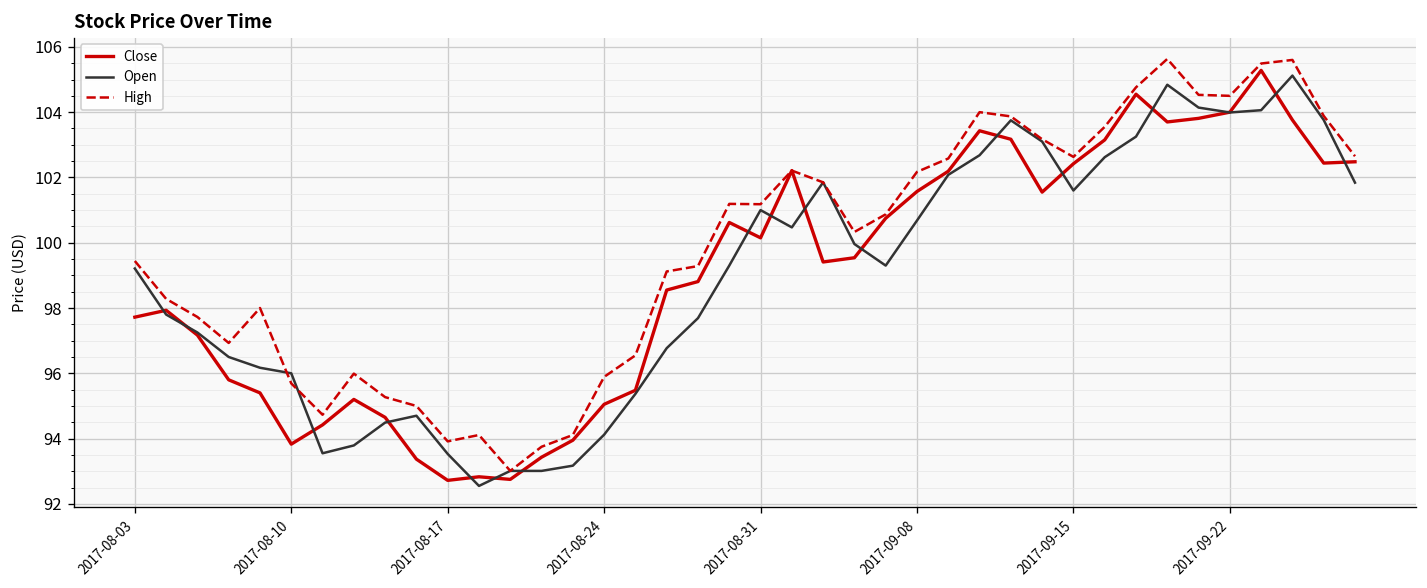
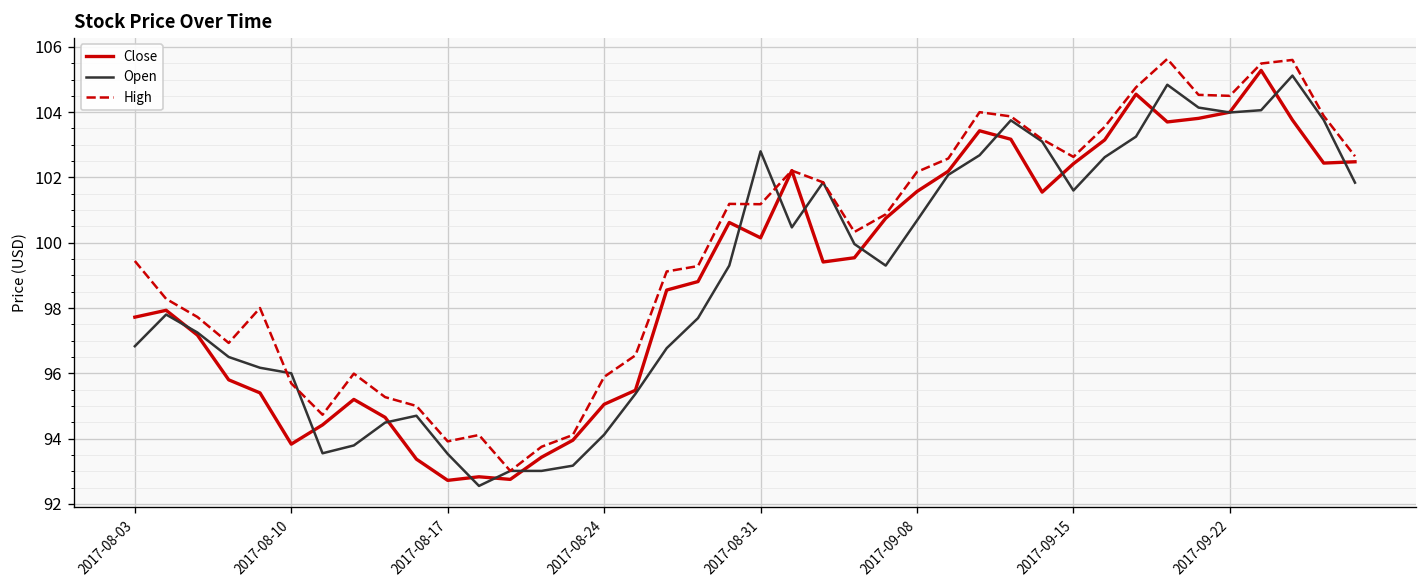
Open, 2017-08-03: 99.2 -> 96.8
Open, 2017-08-31: 101.0 -> 102.8
